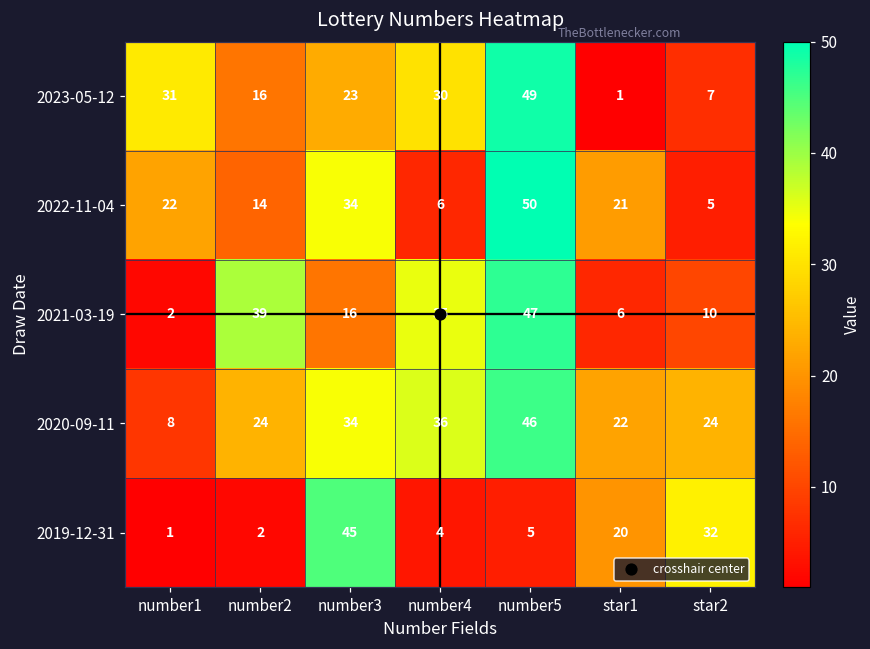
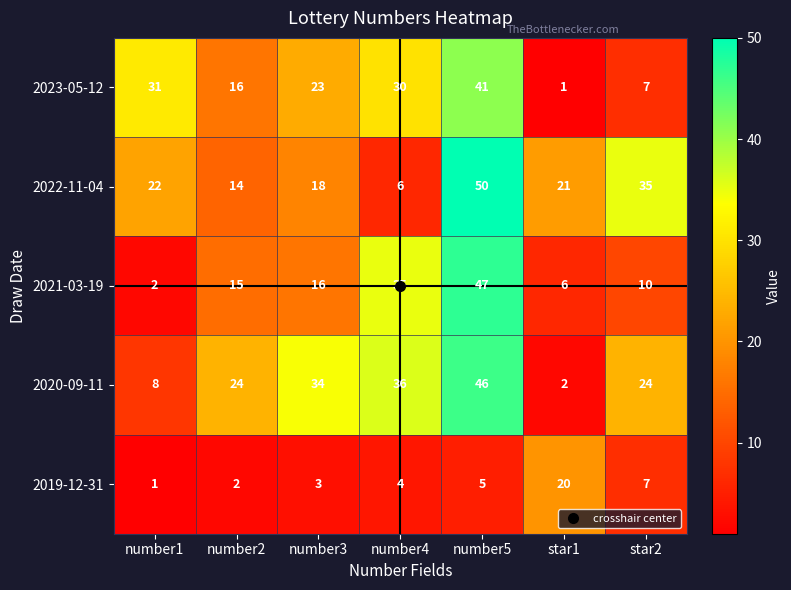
2023-05-12, number5: 49 -> 41
2022-11-04, number3: 34 -> 18
2022-11-04, star2: 5 -> 35
2021-03-19, number2: 39 -> 15
2020-09-11, star1: 22 -> 2
2019-12-31, number3: 45 -> 3
2019-12-31, star2: 32 -> 7
